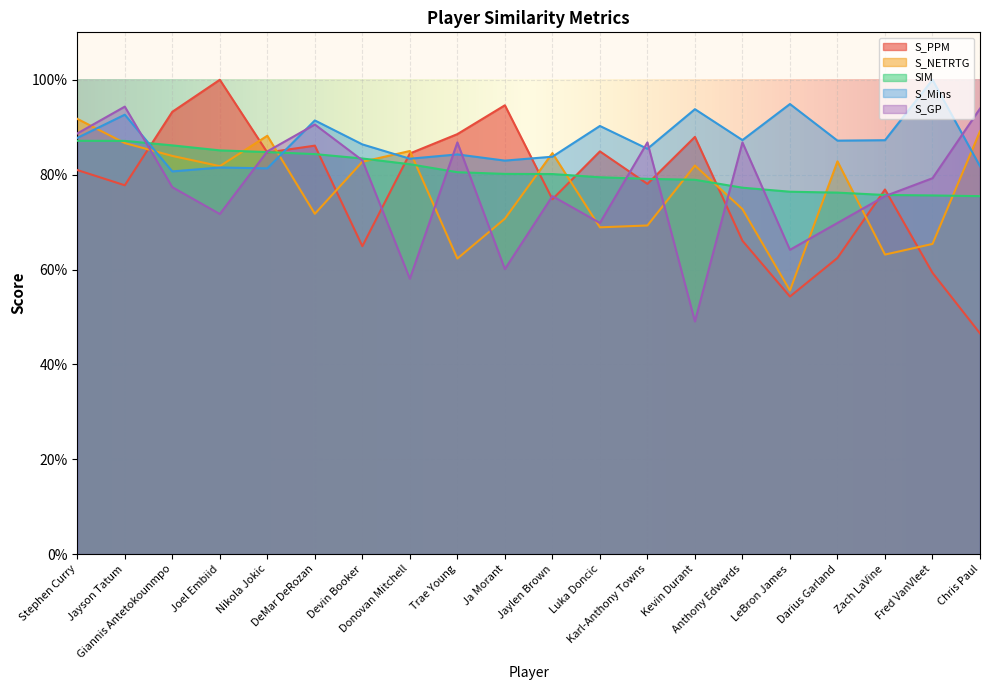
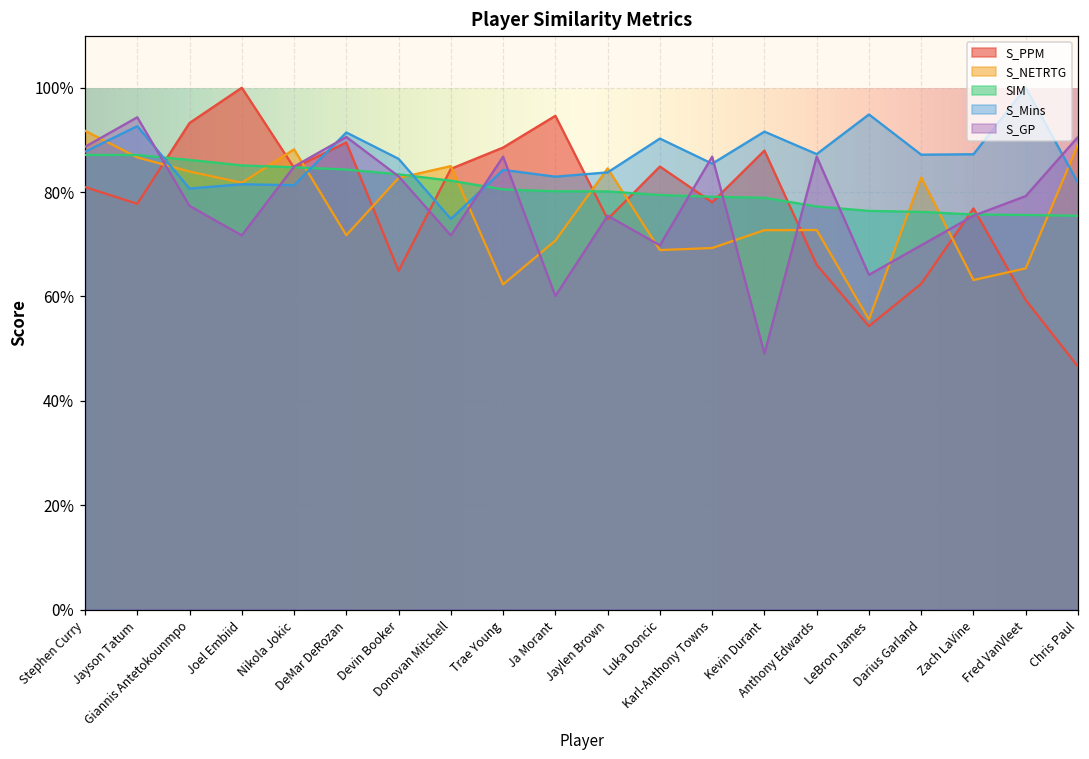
S_PPM, DeMar DeRozan: 86% -> 89%
S_Mins, Donovan Mitchell: 83% -> 75%
S_GP, Donovan Mitchell: 58% -> 72%
S_NETRTG, Kevin Durant: 82% -> 73%
S_Mins, Kevin Durant: 94% -> 92%
S_GP, Chris Paul: 94% -> 91%
